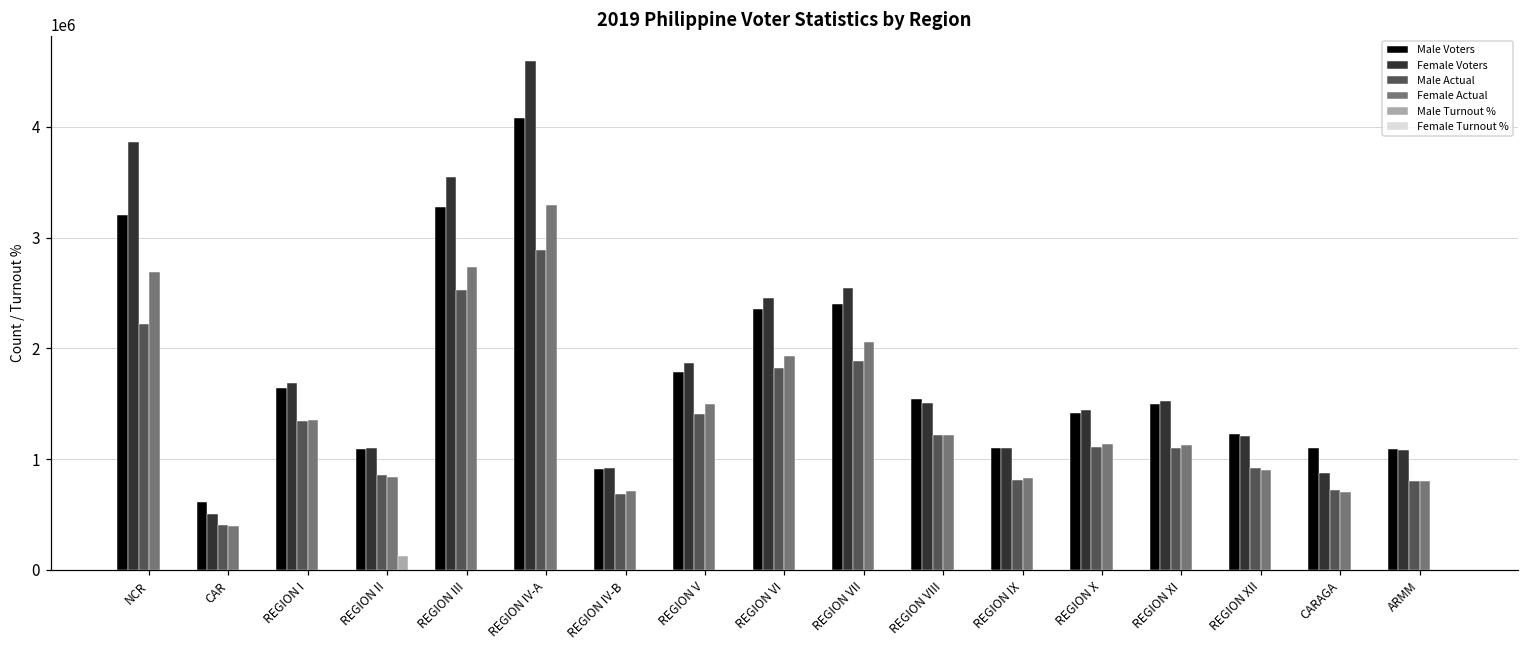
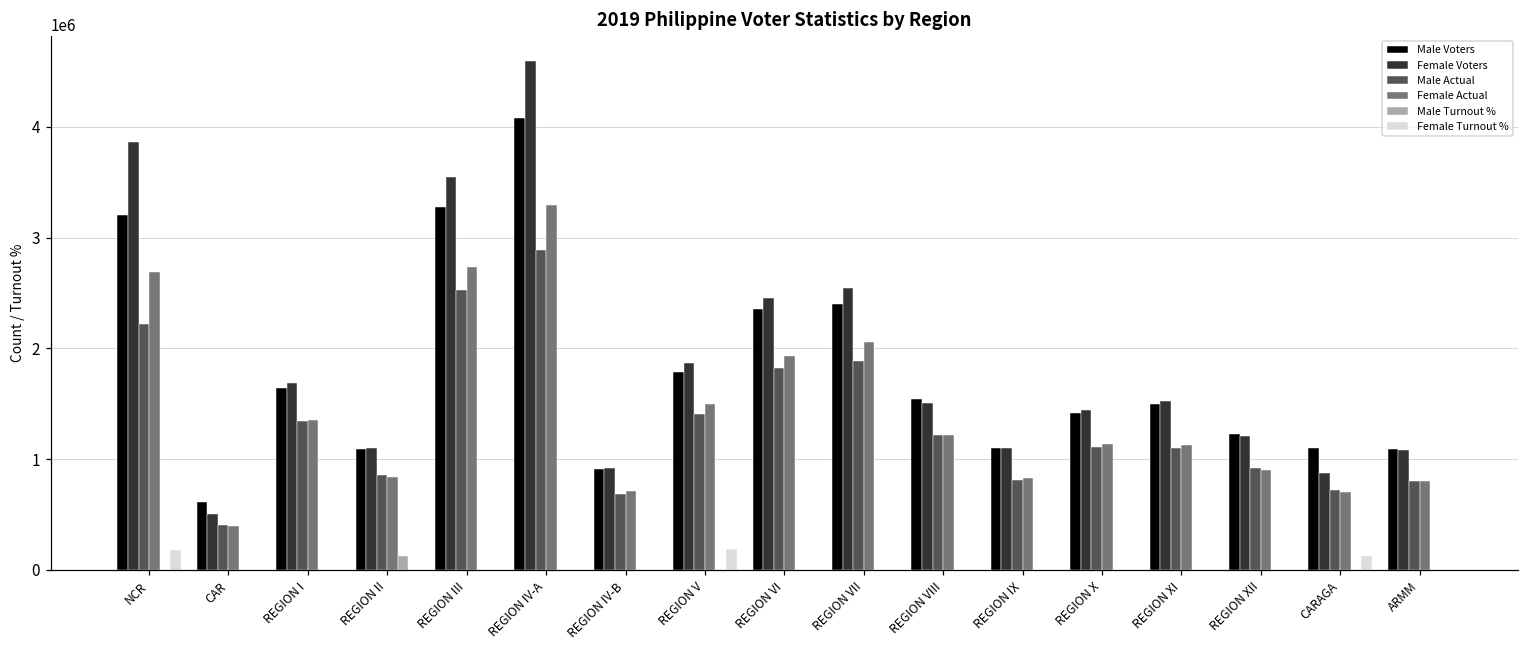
Female Turnout %, NCR: 0 -> 180000
Female Turnout %, REGION V: 0 -> 190000
Female Turnout %, CARAGA: 0 -> 130000
